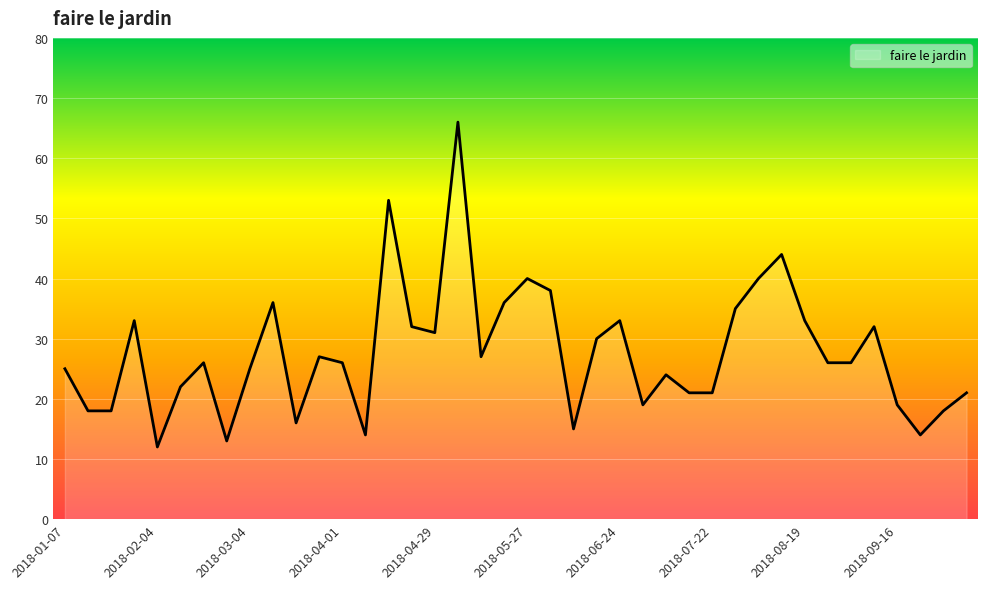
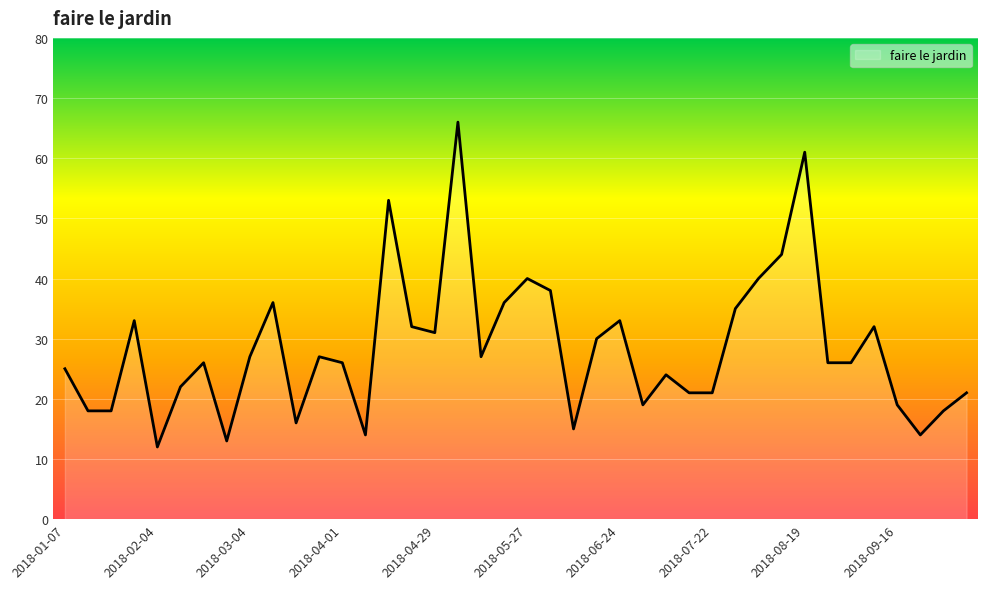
2018-03-04: 25 -> 27
2018-08-19: 33 -> 61
